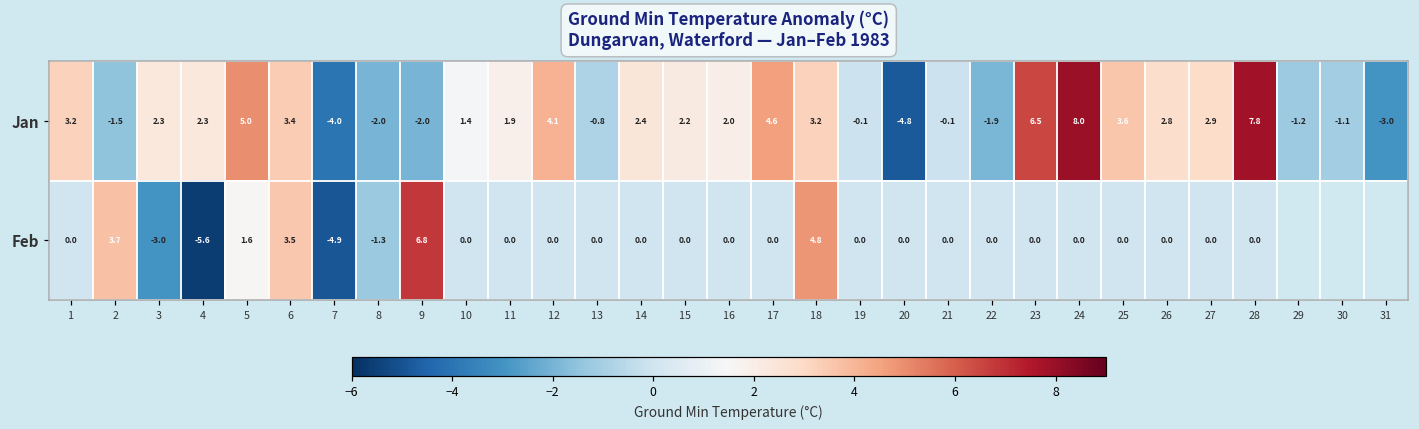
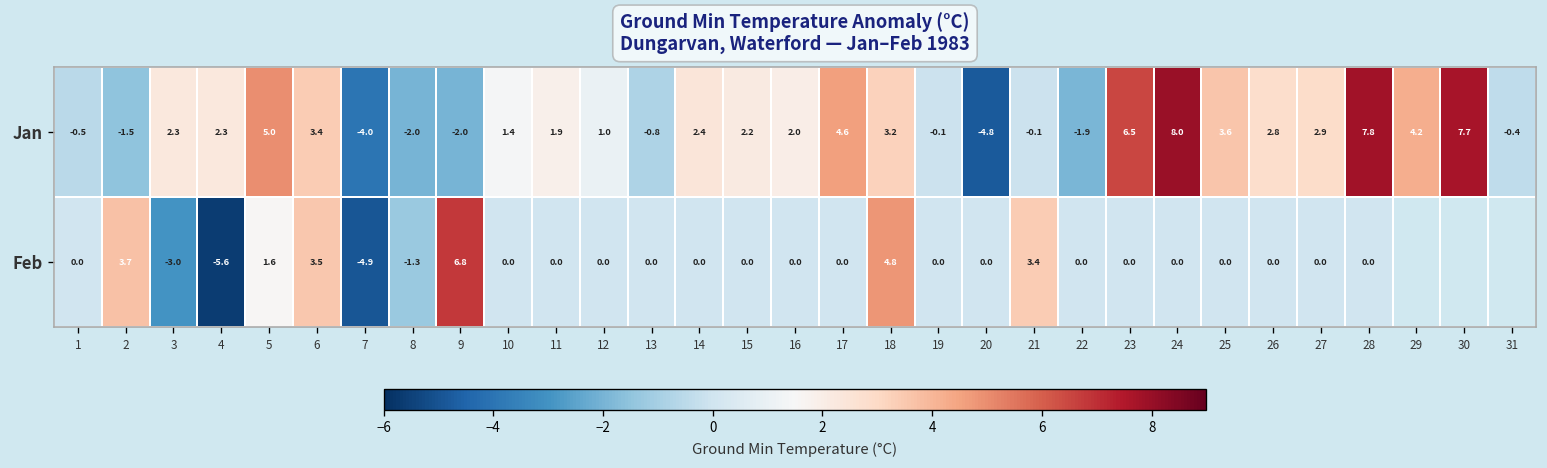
Jan, 1: 3.2 -> -0.5
Jan, 12: 4.1 -> 1.0
Jan, 29: -1.2 -> 4.2
Jan, 30: -1.1 -> 7.7
Jan, 31: -3.0 -> -0.4
Feb, 21: 0.0 -> 3.4
